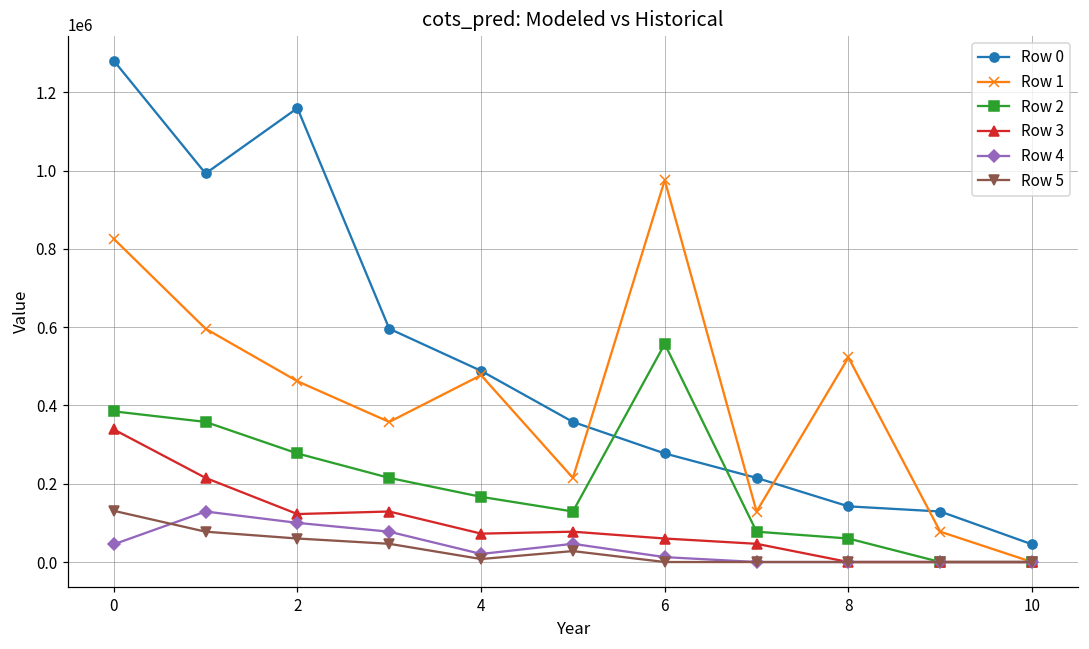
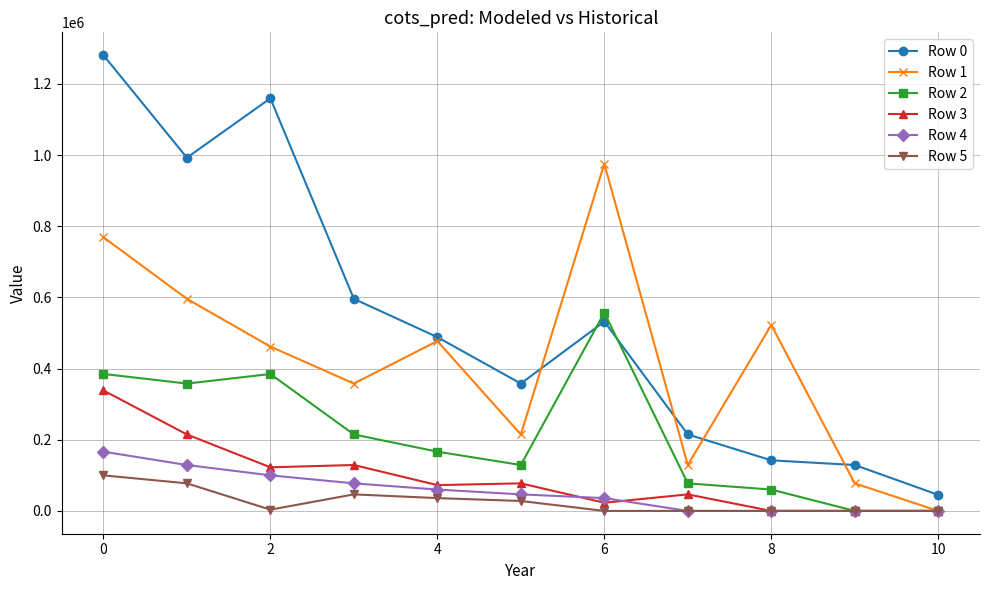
Row 1, 0: 830000 -> 770000
Row 4, 0: 50000 -> 170000
Row 5, 0: 130000 -> 100000
Row 2, 2: 280000 -> 380000
Row 5, 2: 60000 -> 0
Row 4, 4: 20000 -> 60000
Row 5, 4: 10000 -> 40000
Row 0, 6: 280000 -> 530000
Row 3, 6: 60000 -> 20000
Row 4, 6: 10000 -> 40000
